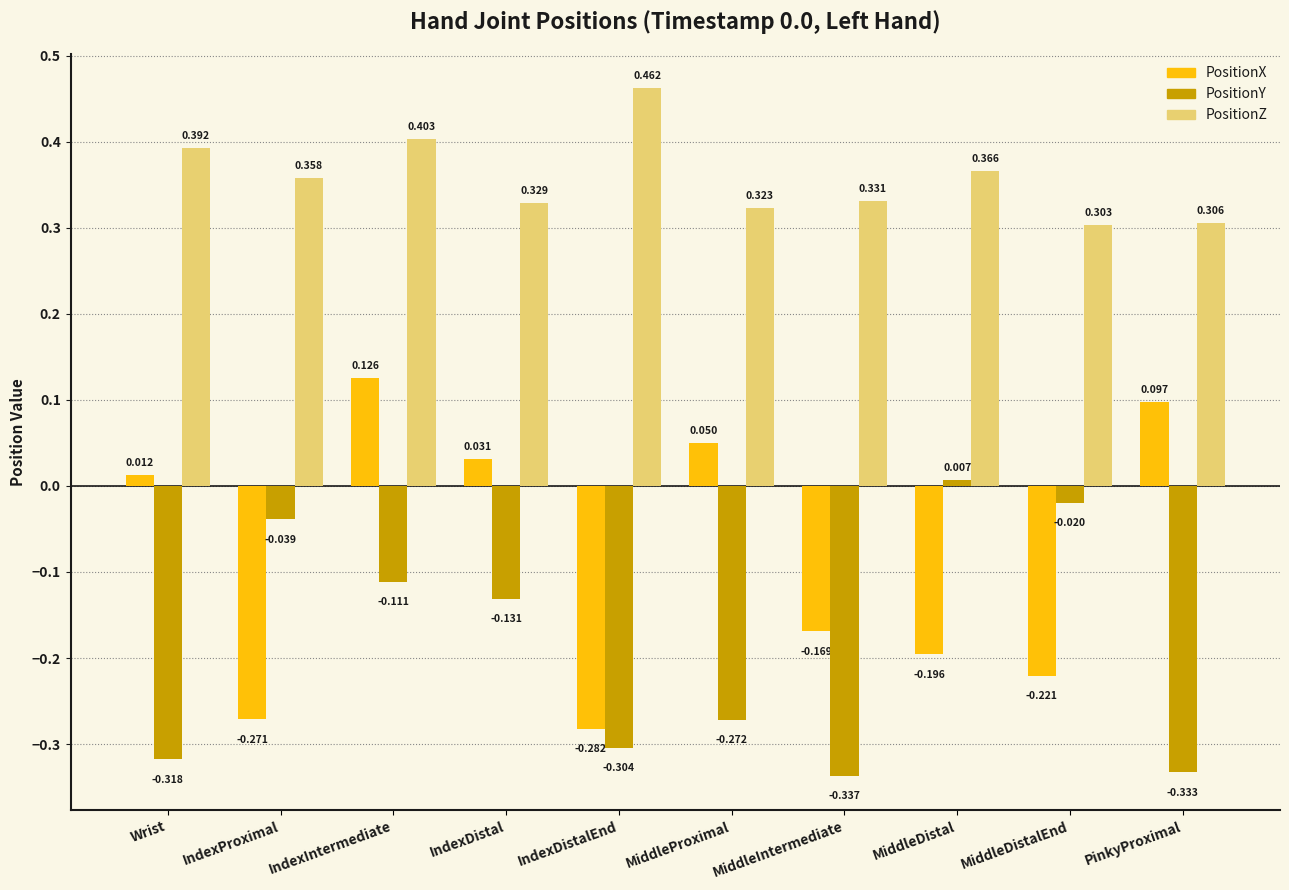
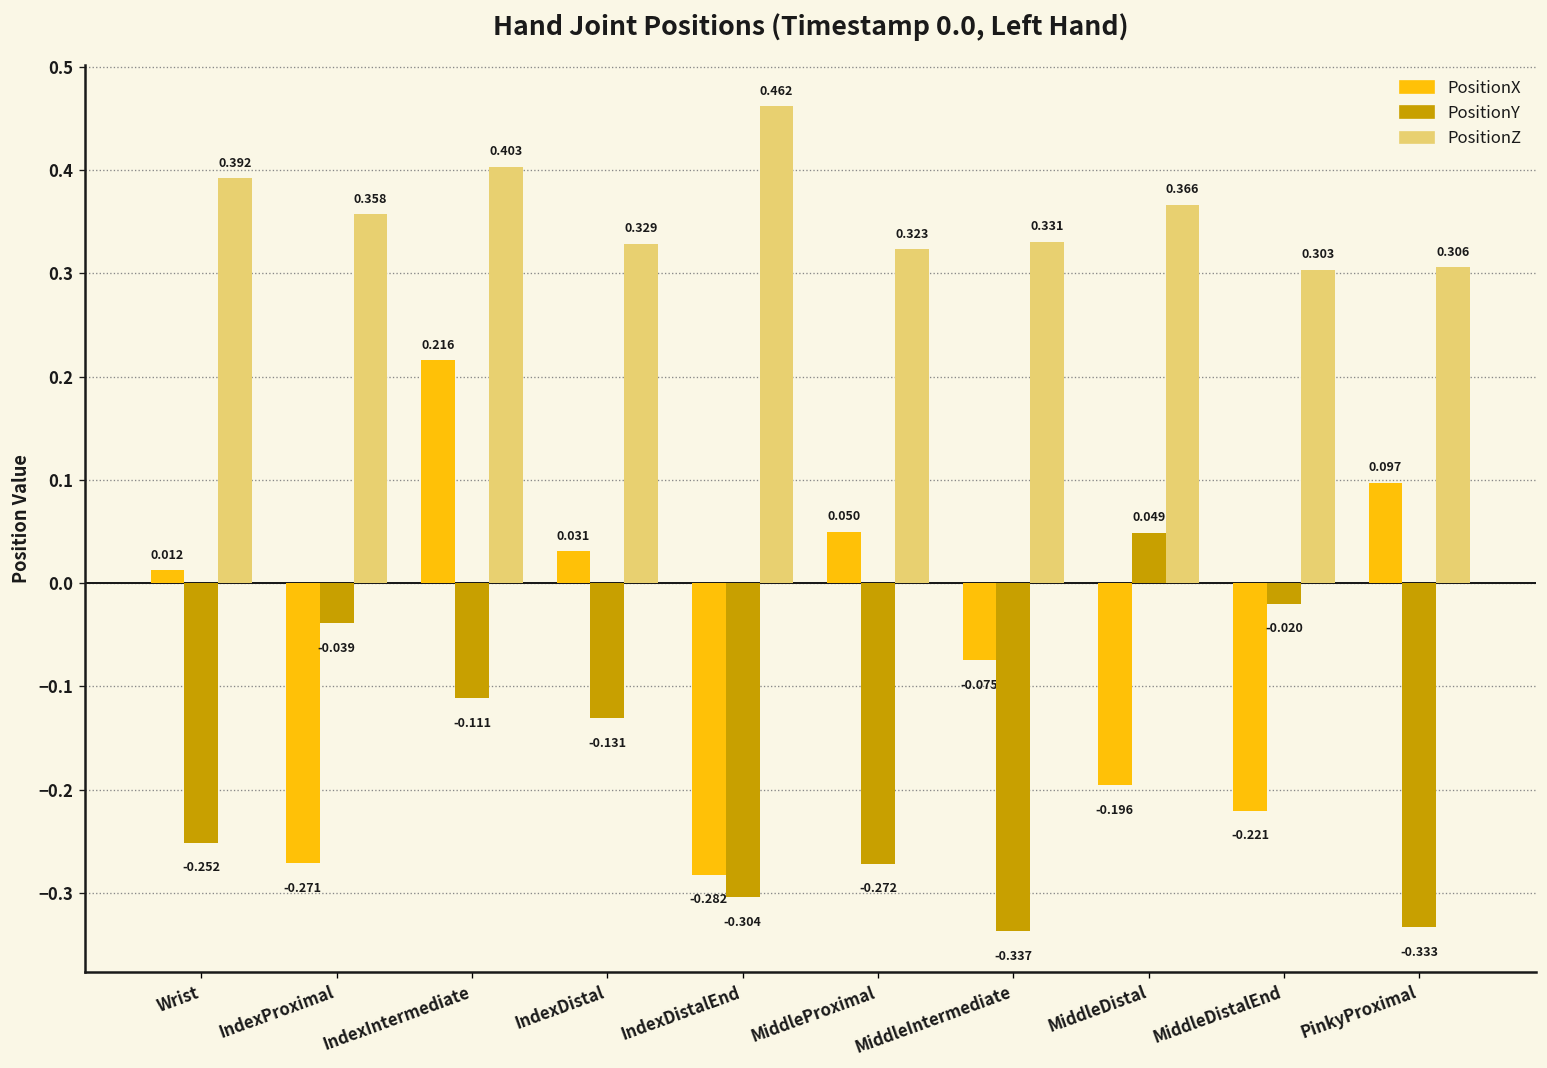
PositionY, Wrist: -0.318 -> -0.252
PositionX, IndexIntermediate: 0.126 -> 0.216
PositionX, MiddleIntermediate: -0.169 -> -0.075
PositionY, MiddleDistal: 0.007 -> 0.049
